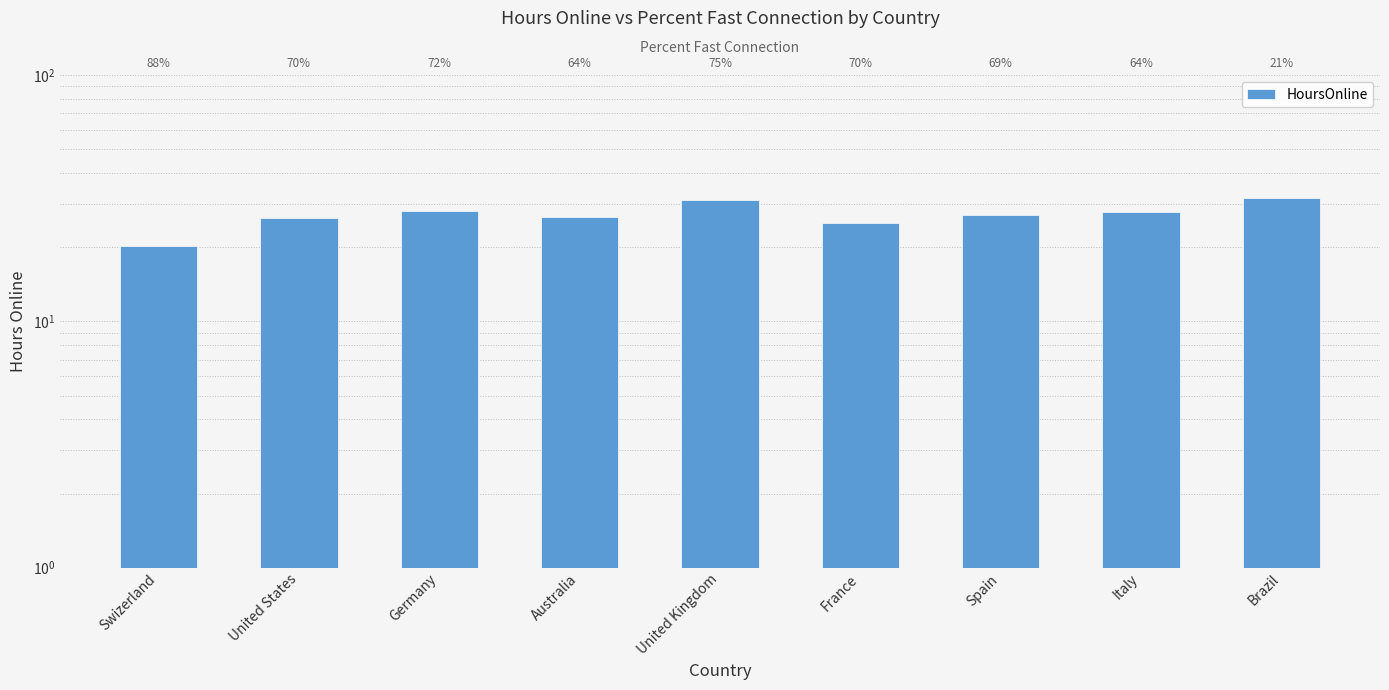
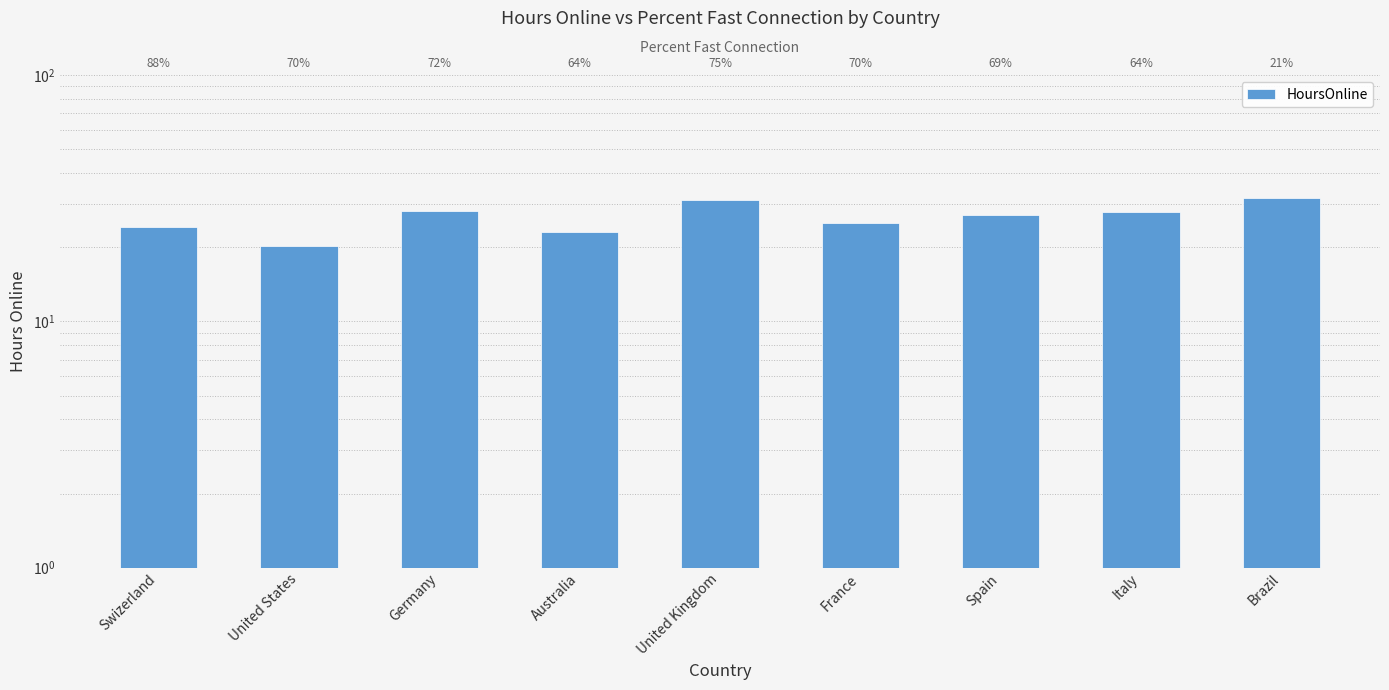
Swizerland: 20 -> 24
United States: 26 -> 20
Australia: 26 -> 23
